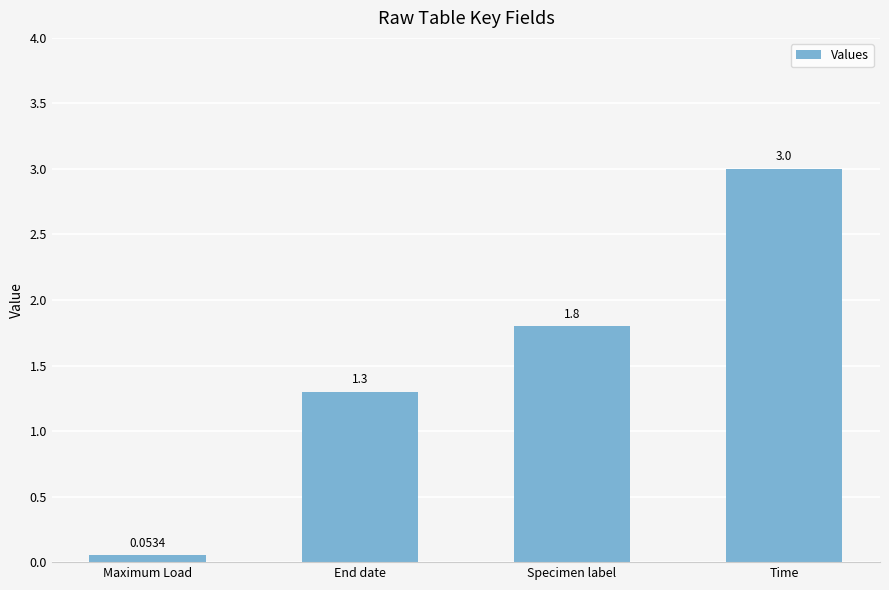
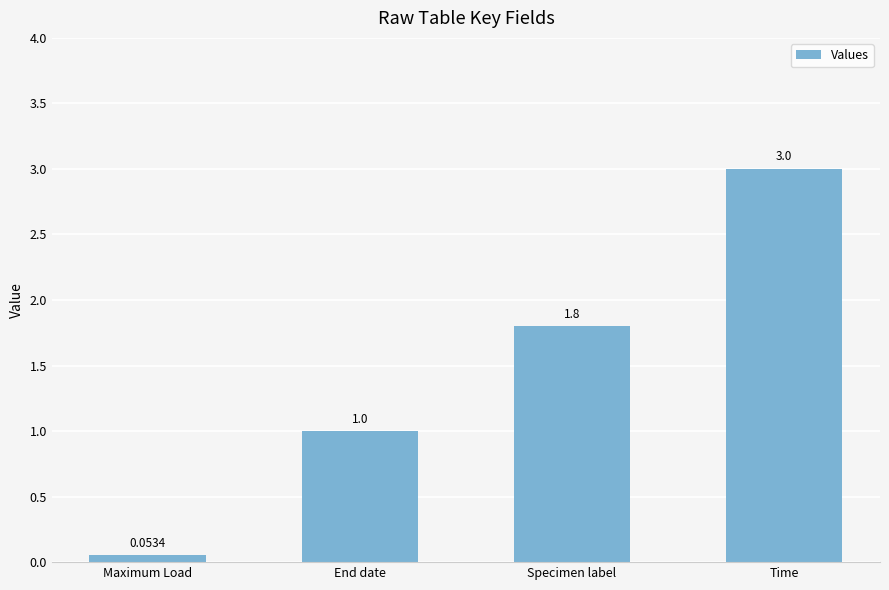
End date: 1.3 -> 1.0
